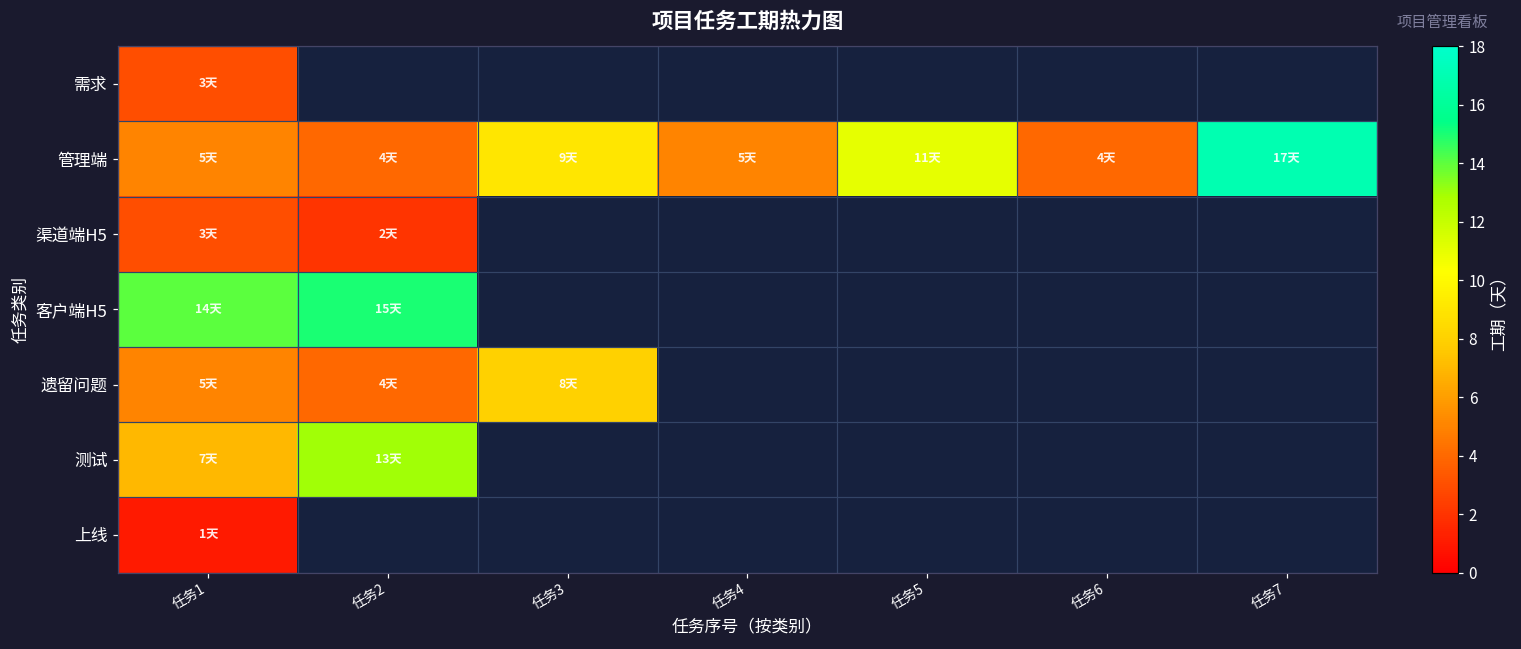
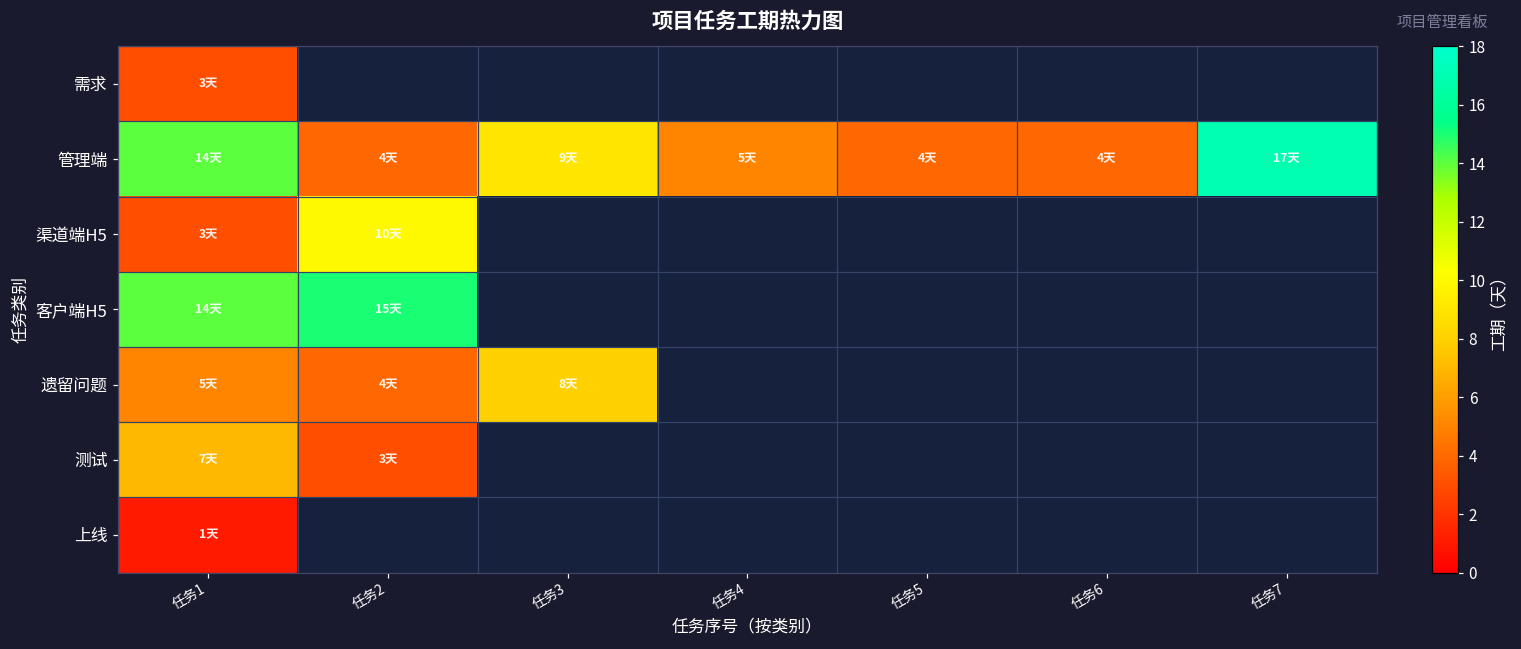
管理端, 任务1: 5天 -> 14天
管理端, 任务5: 11天 -> 4天
渠道端H5, 任务2: 2天 -> 10天
测试, 任务2: 13天 -> 3天
